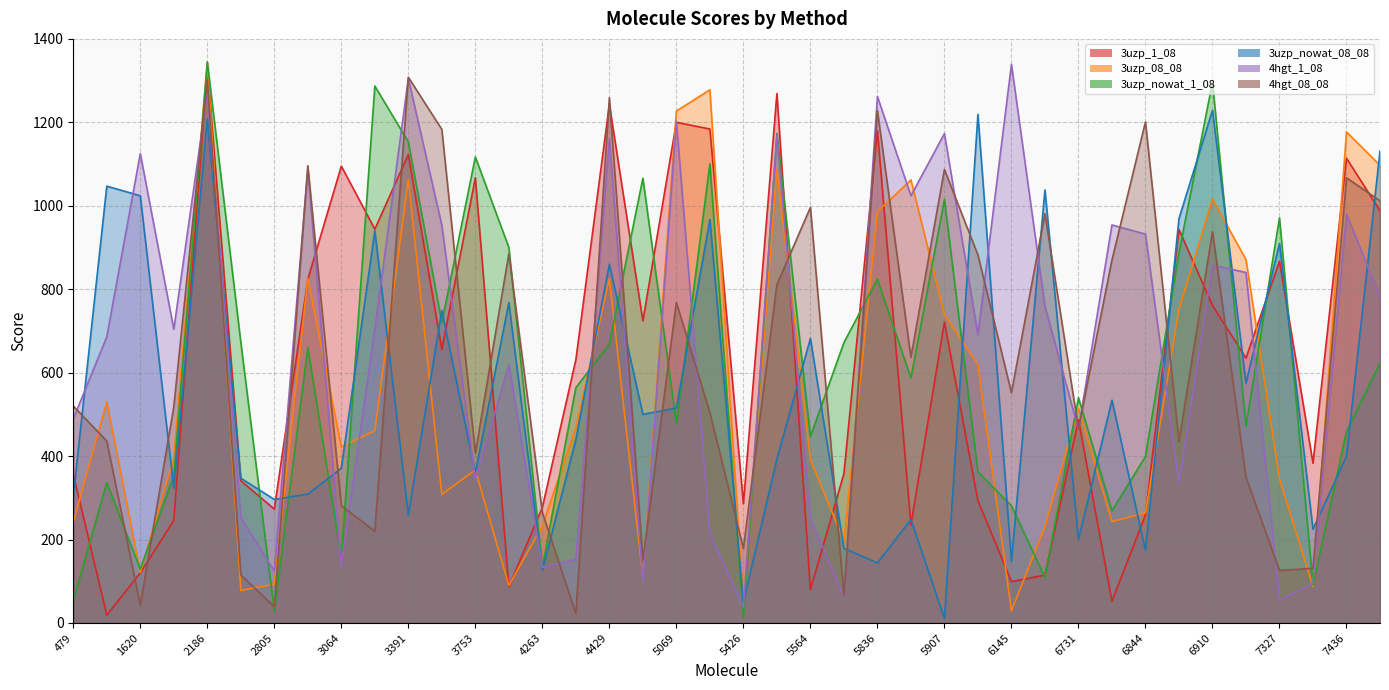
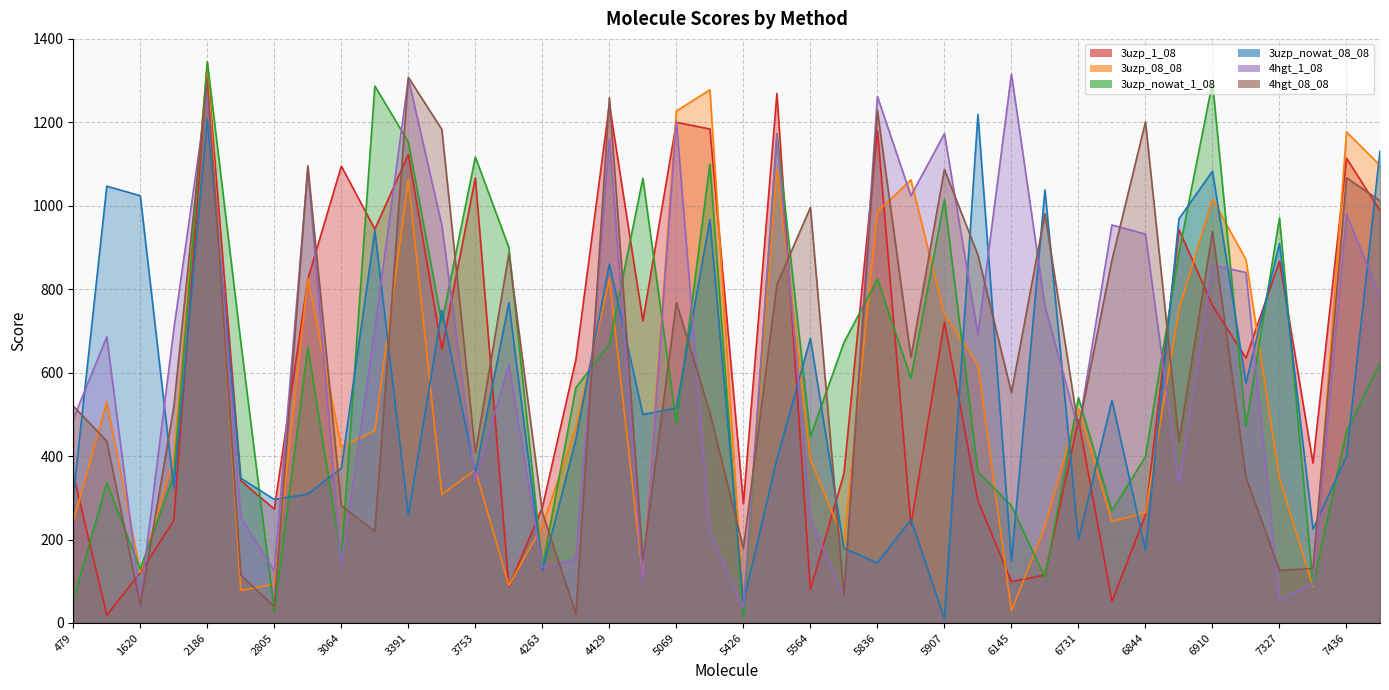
4hgt_1_08, 1620: 1130 -> 60
4hgt_1_08, 6145: 1340 -> 1320
3uzp_nowat_08_08, 6910: 1230 -> 1080
